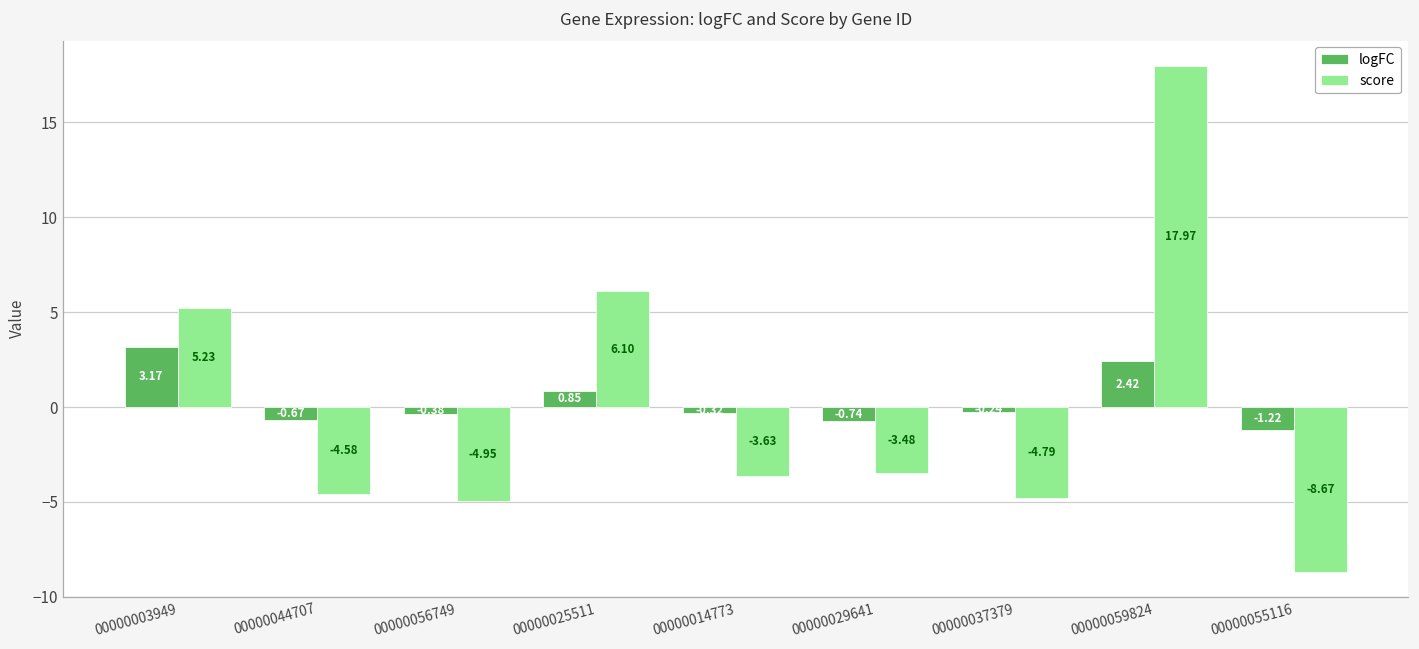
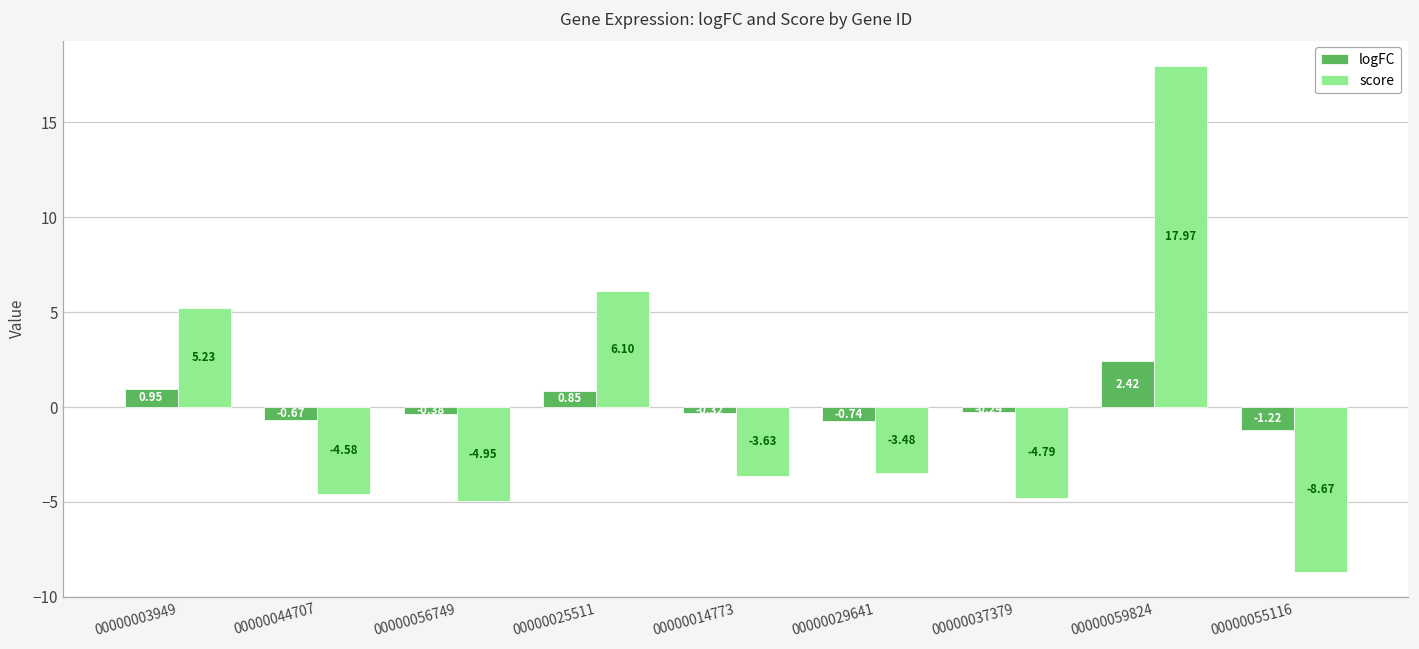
logFC, 00000003949: 3.17 -> 0.95
